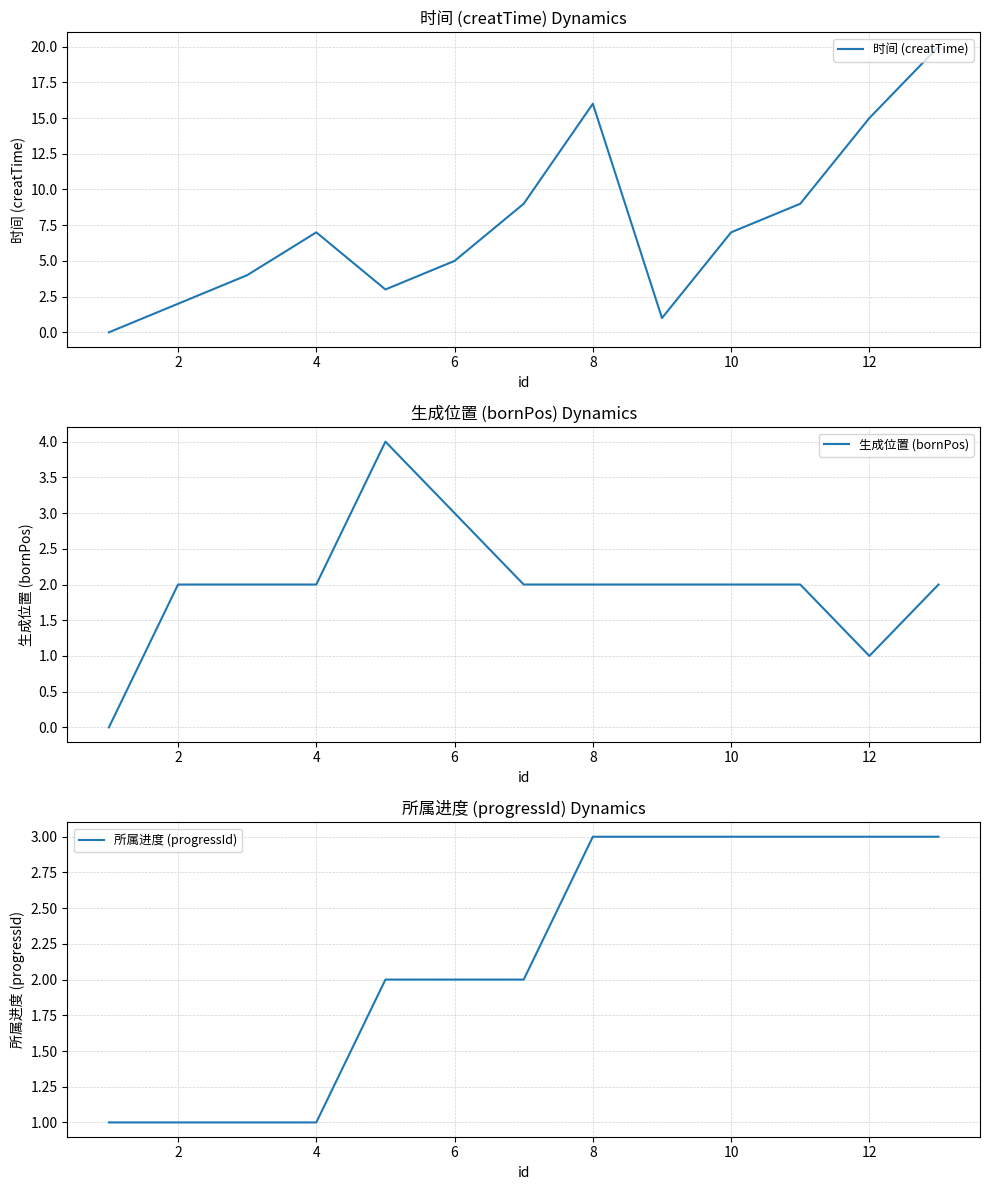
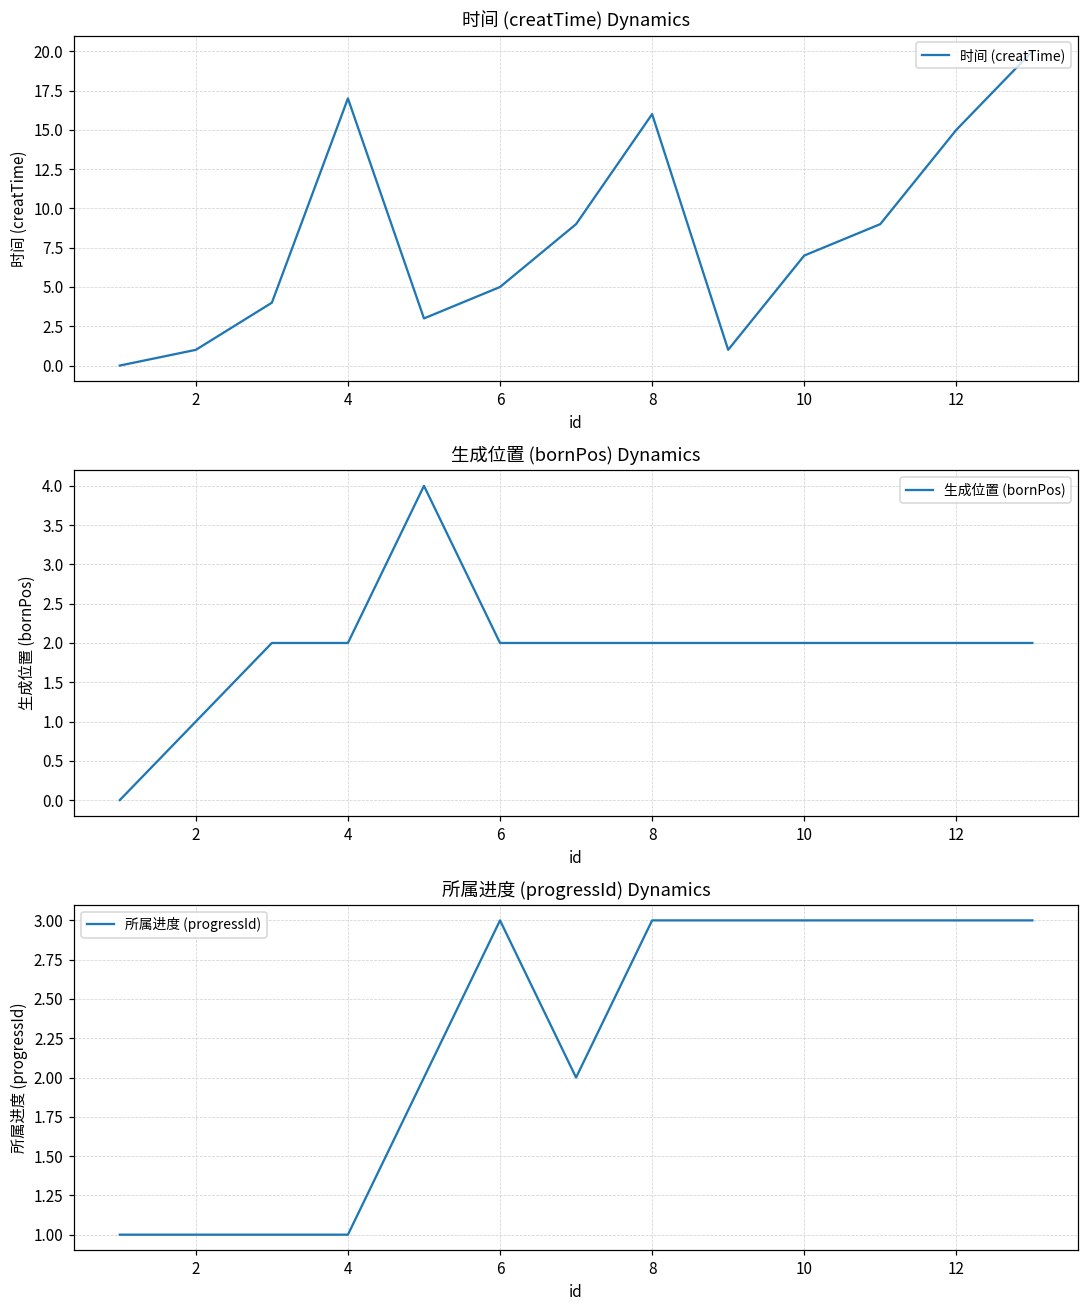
时间 (creatTime) Dynamics, 2: 2 -> 1
时间 (creatTime) Dynamics, 4: 7 -> 17
生成位置 (bornPos) Dynamics, 2: 2 -> 1
生成位置 (bornPos) Dynamics, 6: 3 -> 2
生成位置 (bornPos) Dynamics, 12: 1 -> 2
所属进度 (progressId) Dynamics, 6: 2 -> 3
